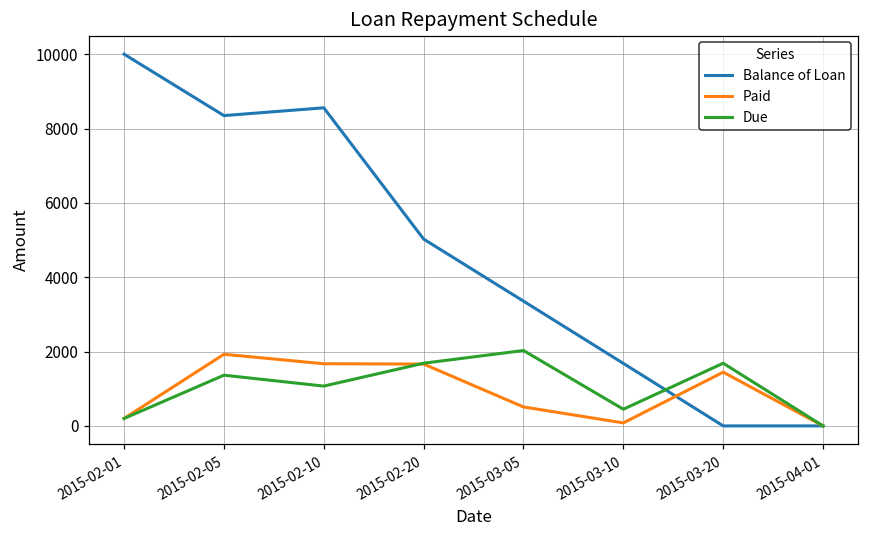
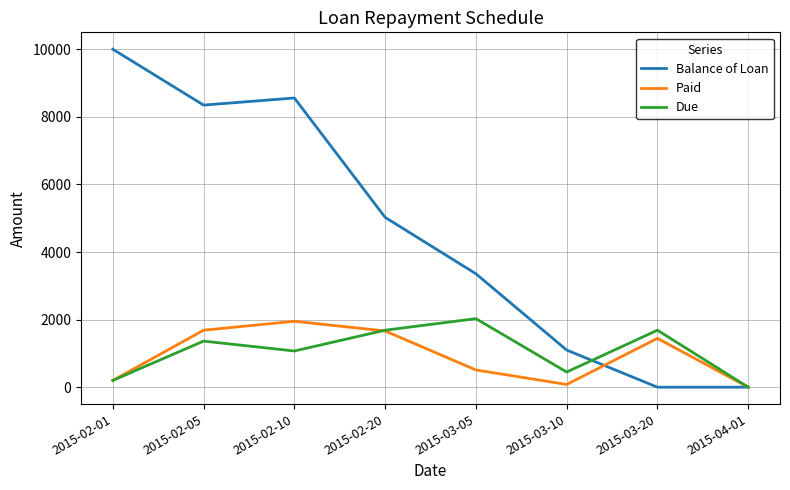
Paid, 2015-02-05: 1900 -> 1700
Paid, 2015-02-10: 1700 -> 2000
Balance of Loan, 2015-03-10: 1700 -> 1100
